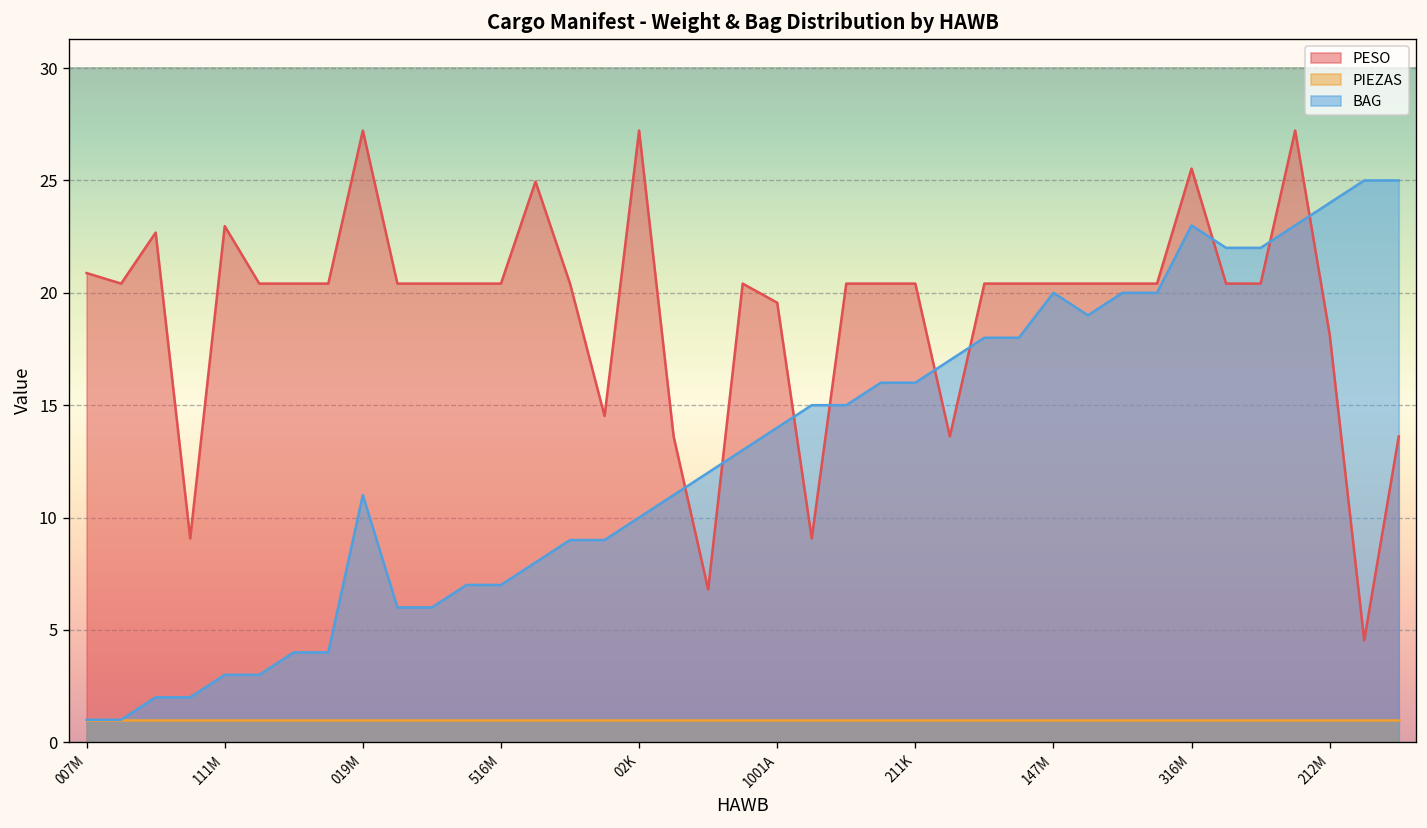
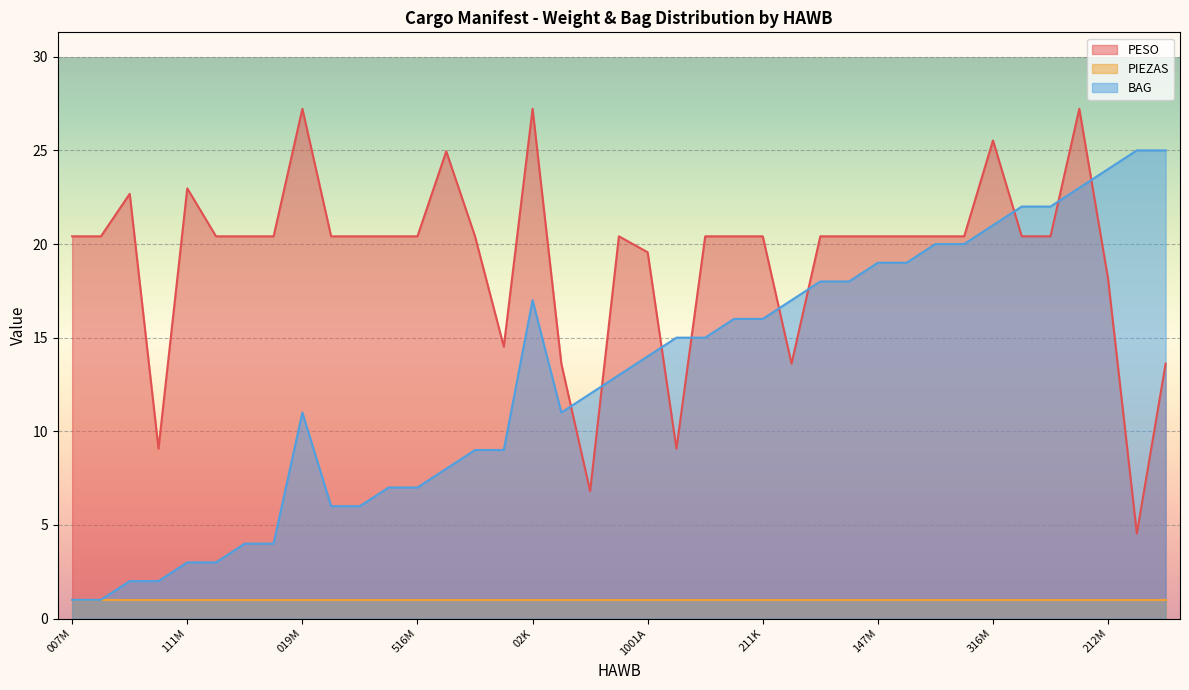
PESO, 007M: 20.9 -> 20.4
BAG, 02K: 10 -> 17
BAG, 147M: 20 -> 19
BAG, 316M: 23 -> 21
